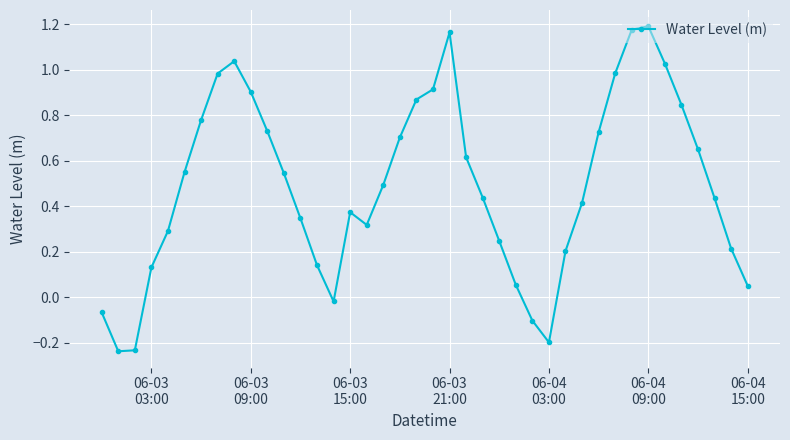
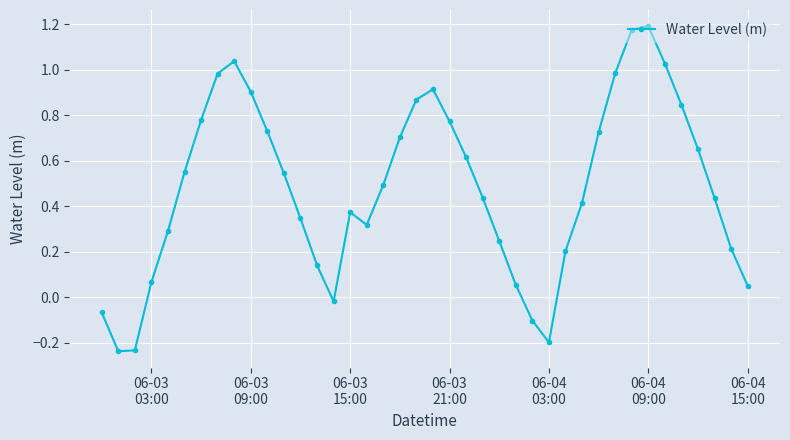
06-03 03:00: 0.13 -> 0.07
06-03 21:00: 1.16 -> 0.77
